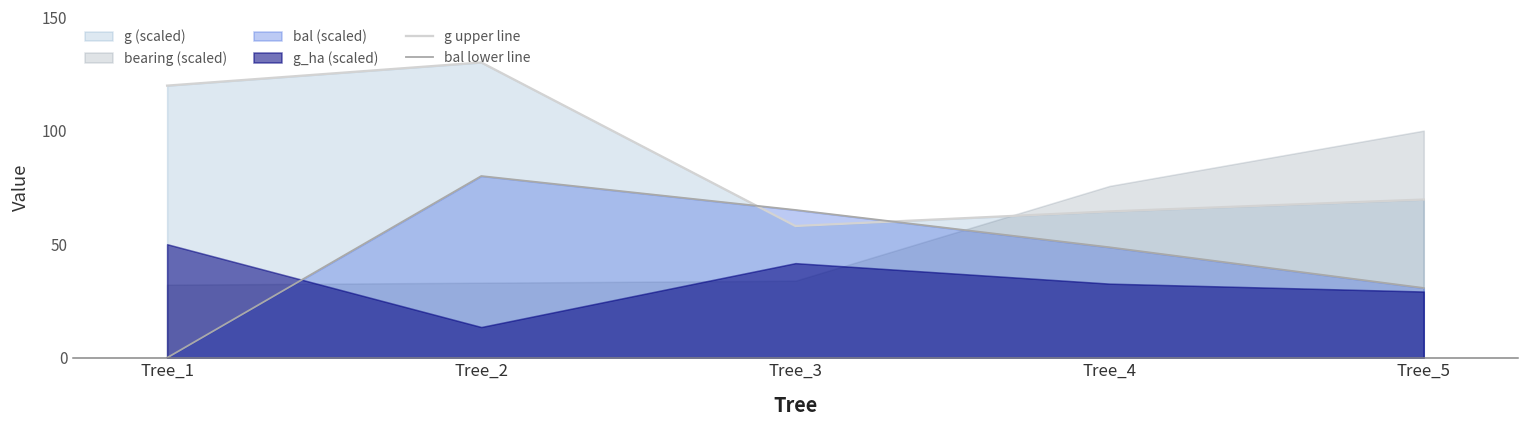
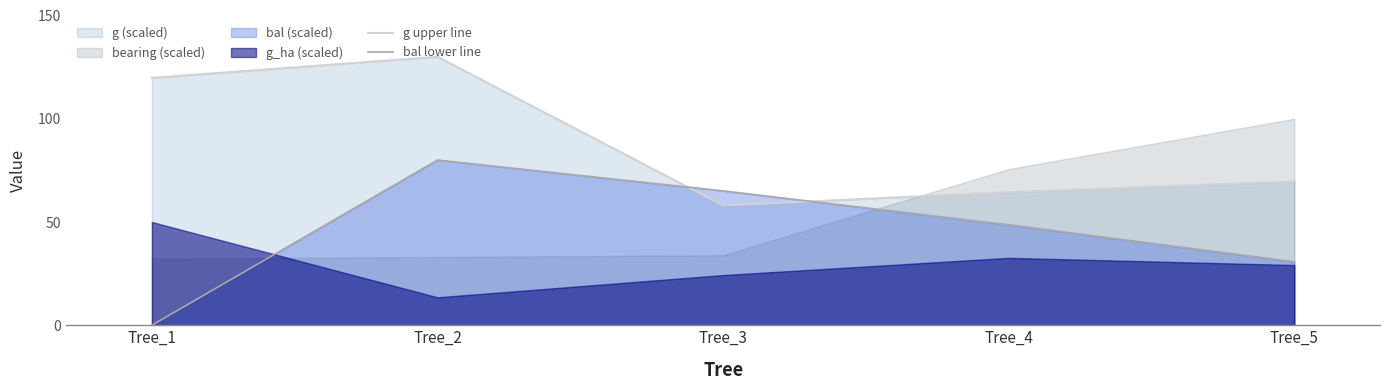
g_ha (scaled), Tree_3: 42 -> 24
